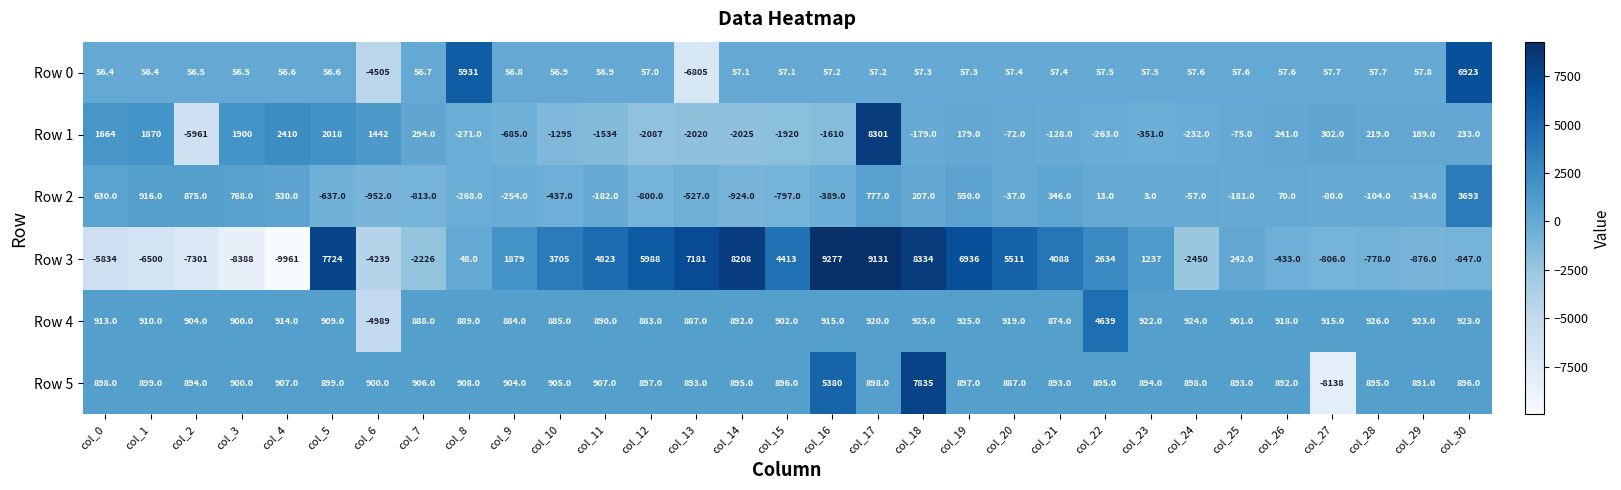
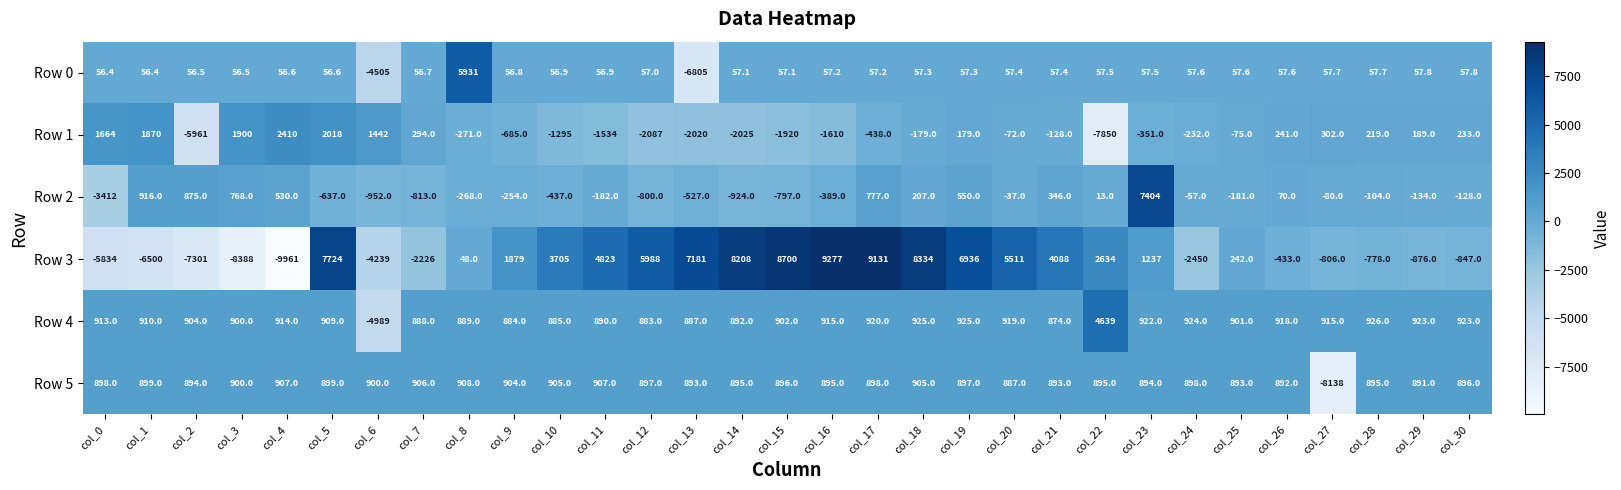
Row 0, col_30: 6923 -> 57.8
Row 1, col_17: 8301 -> -438.0
Row 1, col_22: -263.0 -> -7850
Row 2, col_0: 630.0 -> -3412
Row 2, col_23: 3.0 -> 7404
Row 2, col_30: 3693 -> -128.0
Row 3, col_15: 4413 -> 8700
Row 5, col_16: 5380 -> 895.0
Row 5, col_18: 7835 -> 905.0
